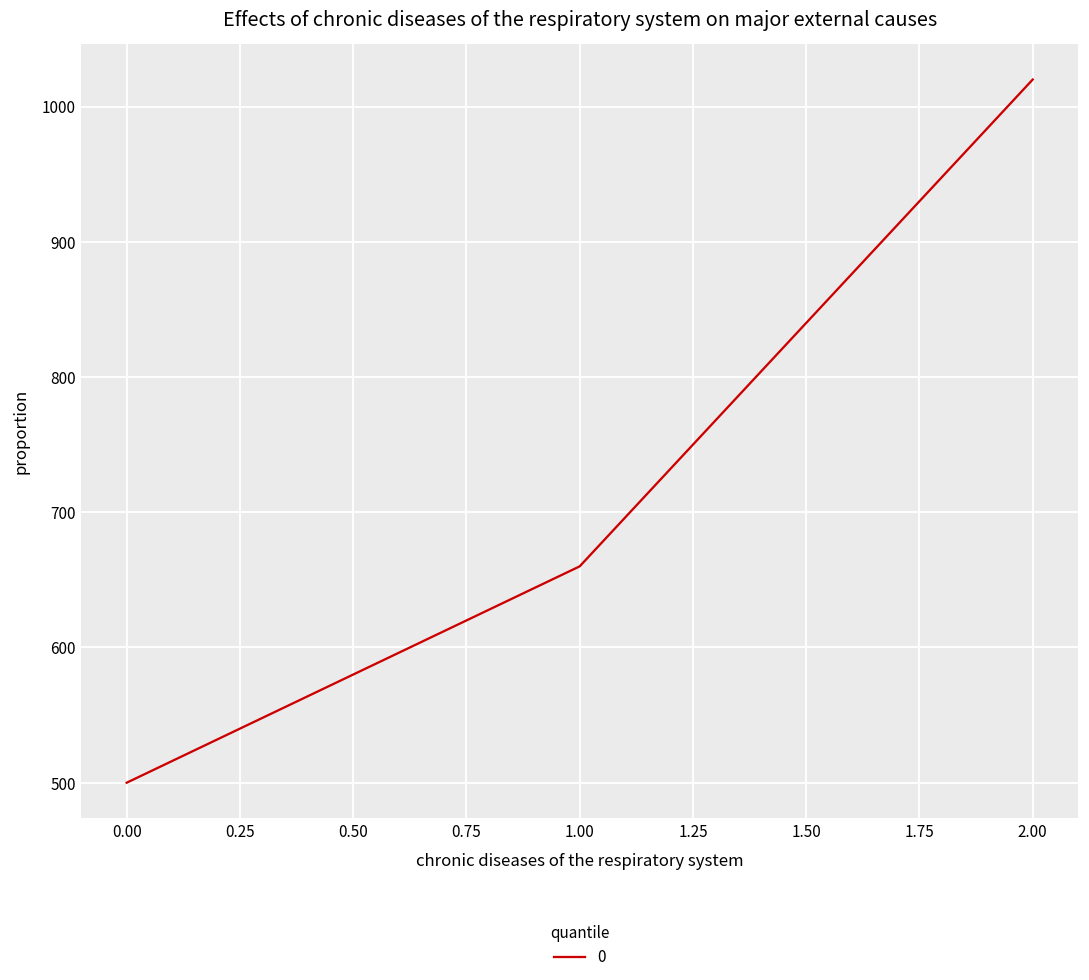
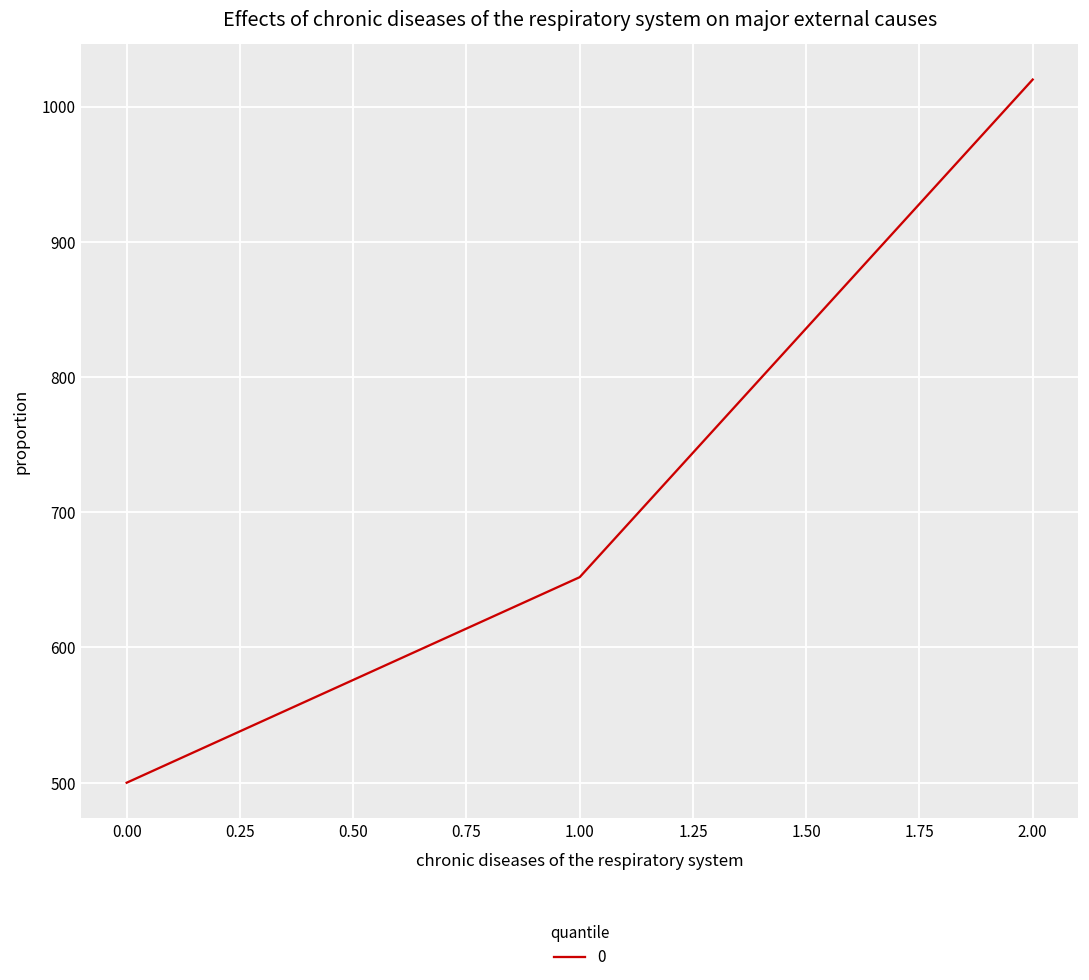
1.00: 660 -> 652
